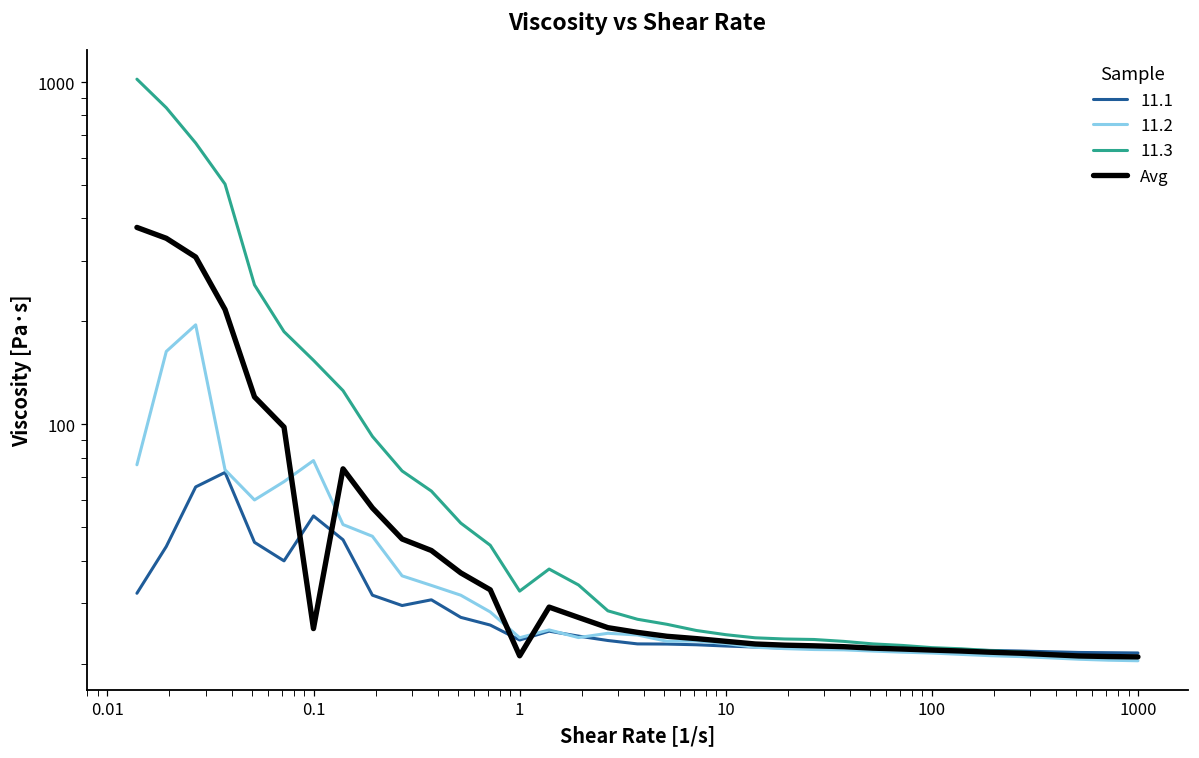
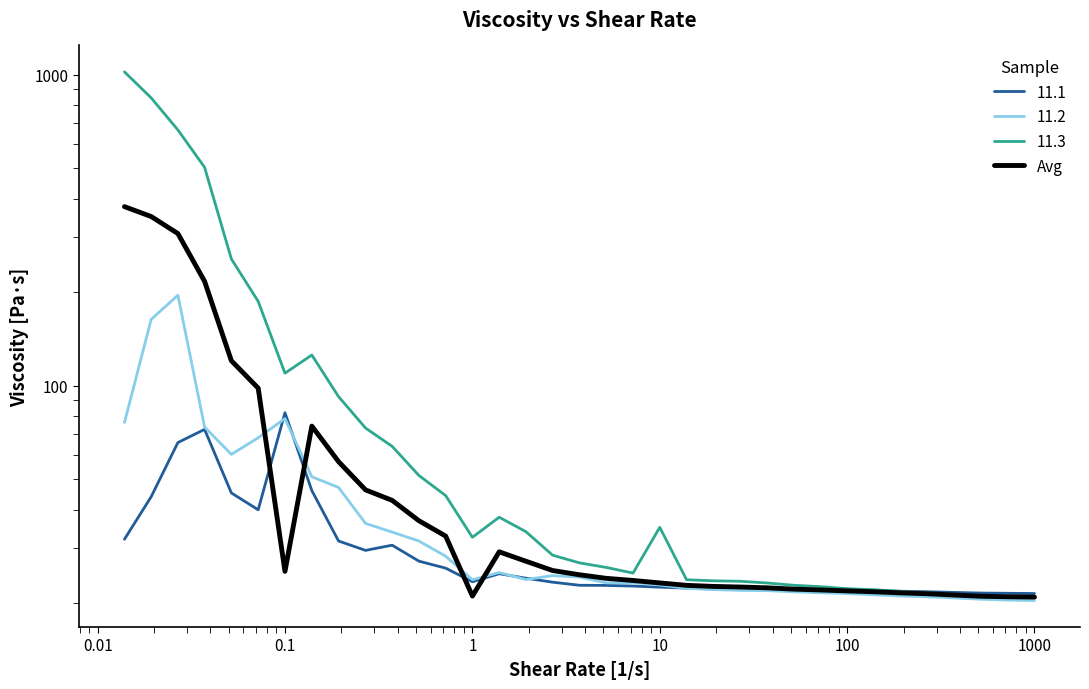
11.1, 0.1: 54 -> 82
11.3, 0.1: 150 -> 110
11.3, 10: 24 -> 35
